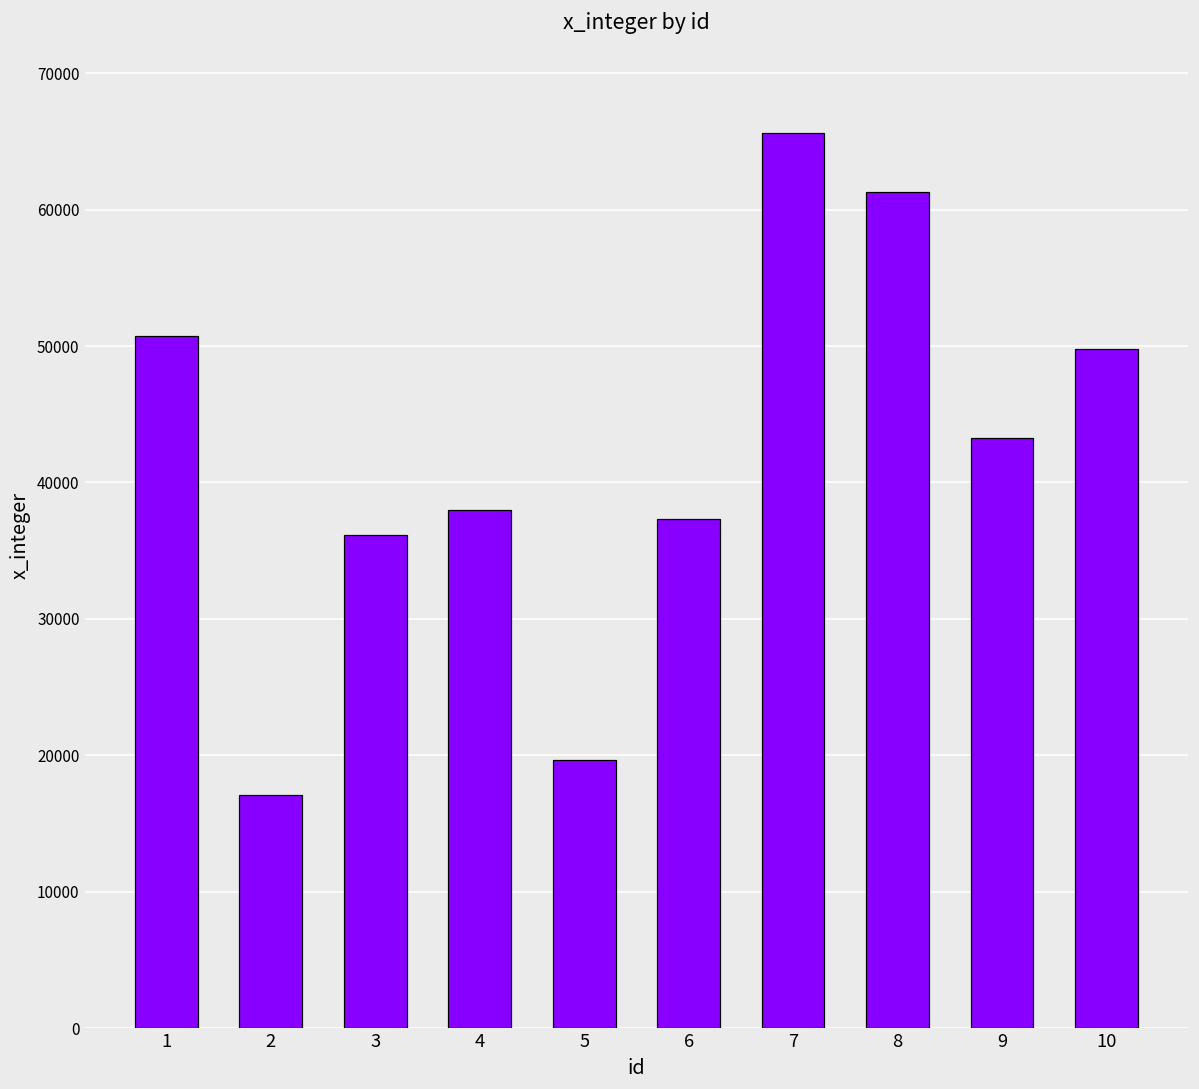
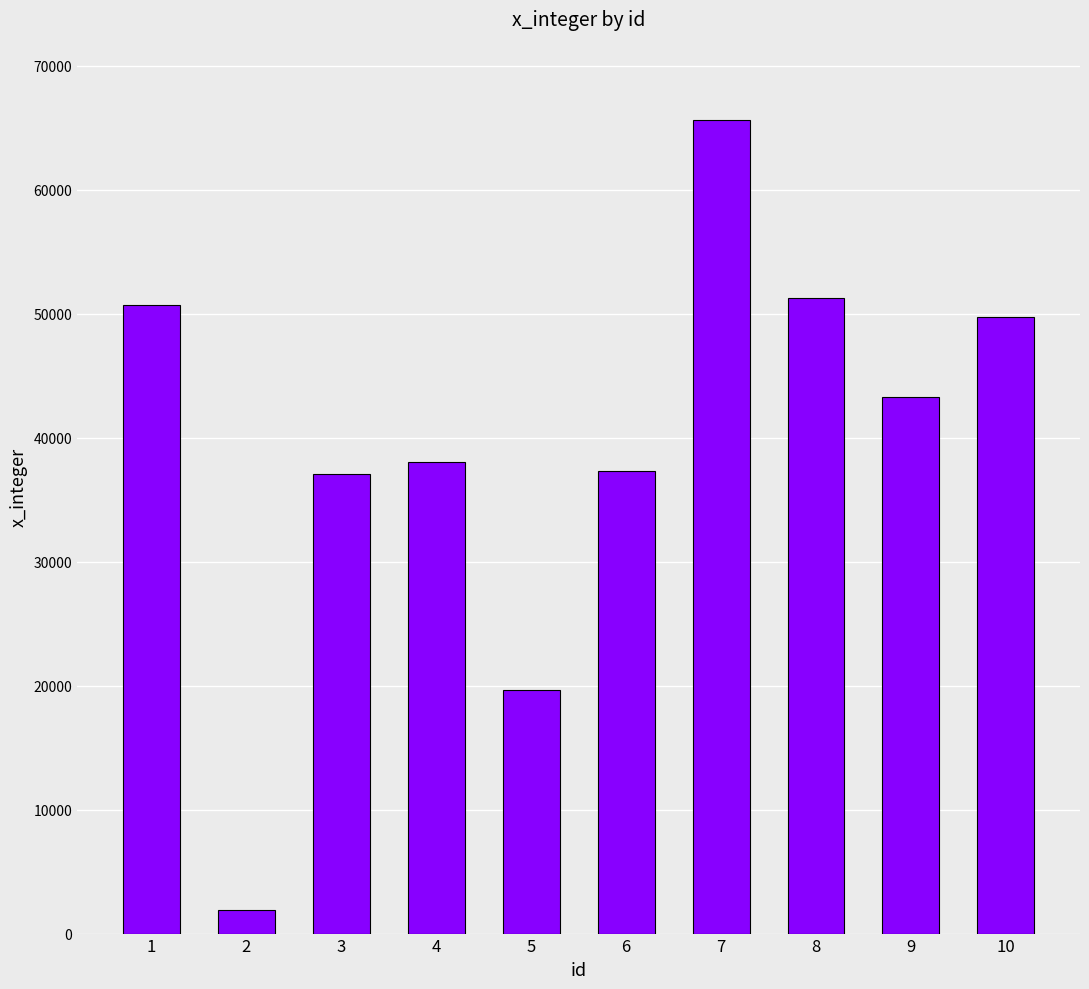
2: 17100 -> 1900
3: 36200 -> 37100
8: 61300 -> 51300
